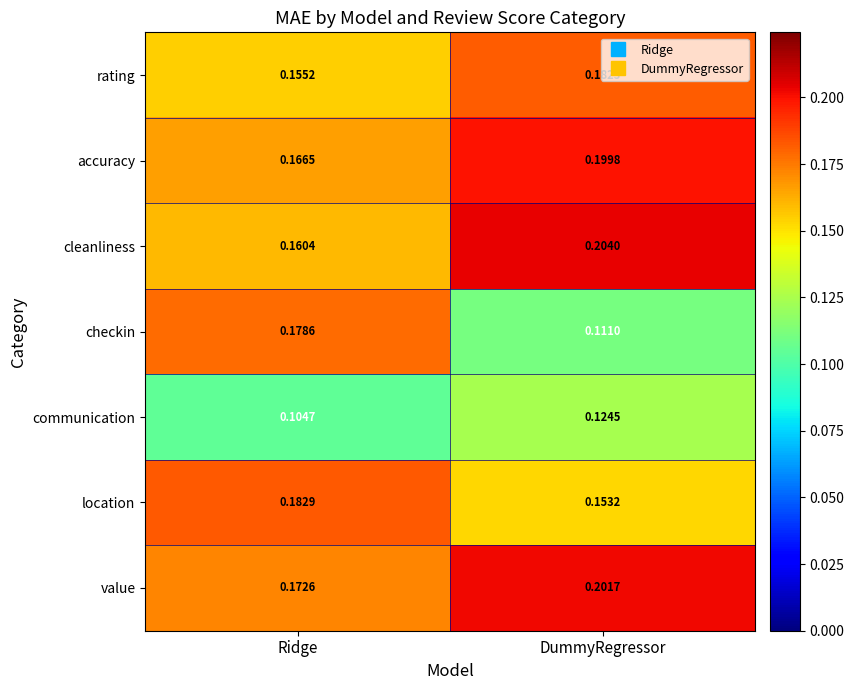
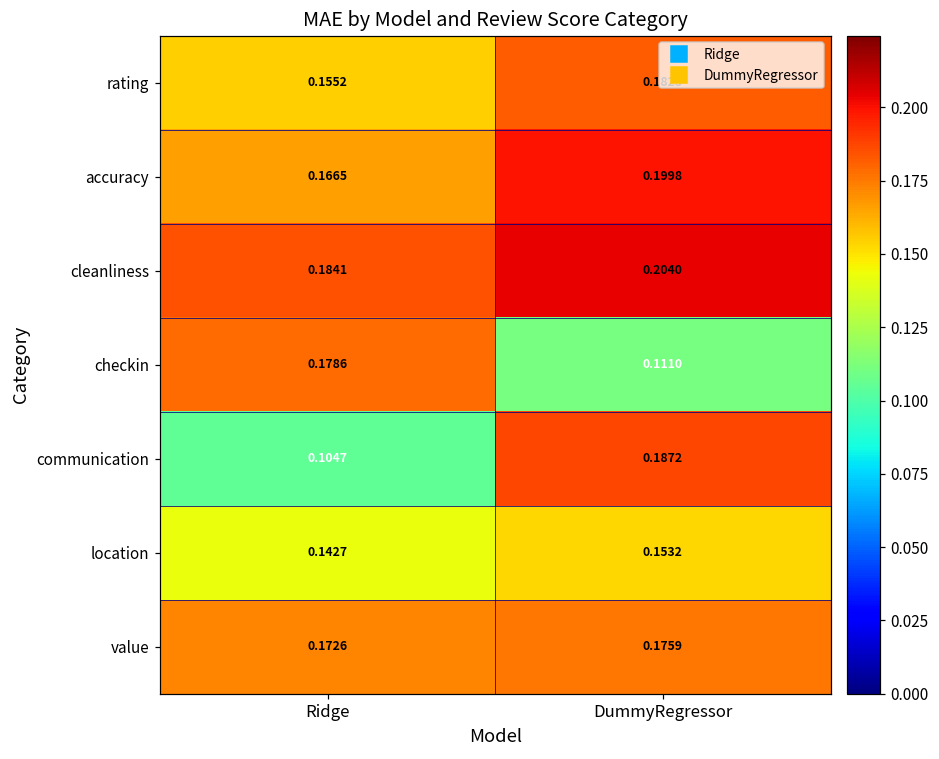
cleanliness, Ridge: 0.1604 -> 0.1841
communication, DummyRegressor: 0.1245 -> 0.1872
location, Ridge: 0.1829 -> 0.1427
value, DummyRegressor: 0.2017 -> 0.1759
